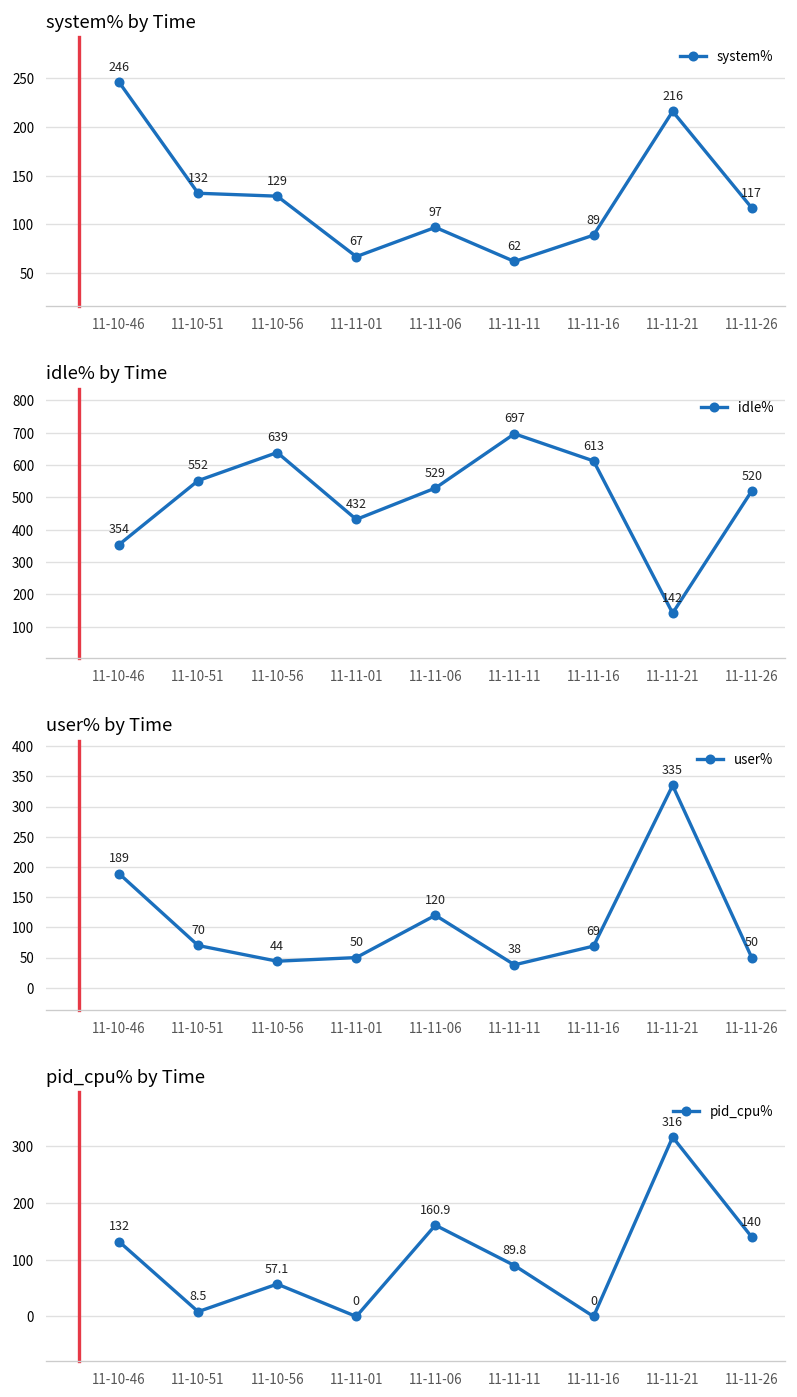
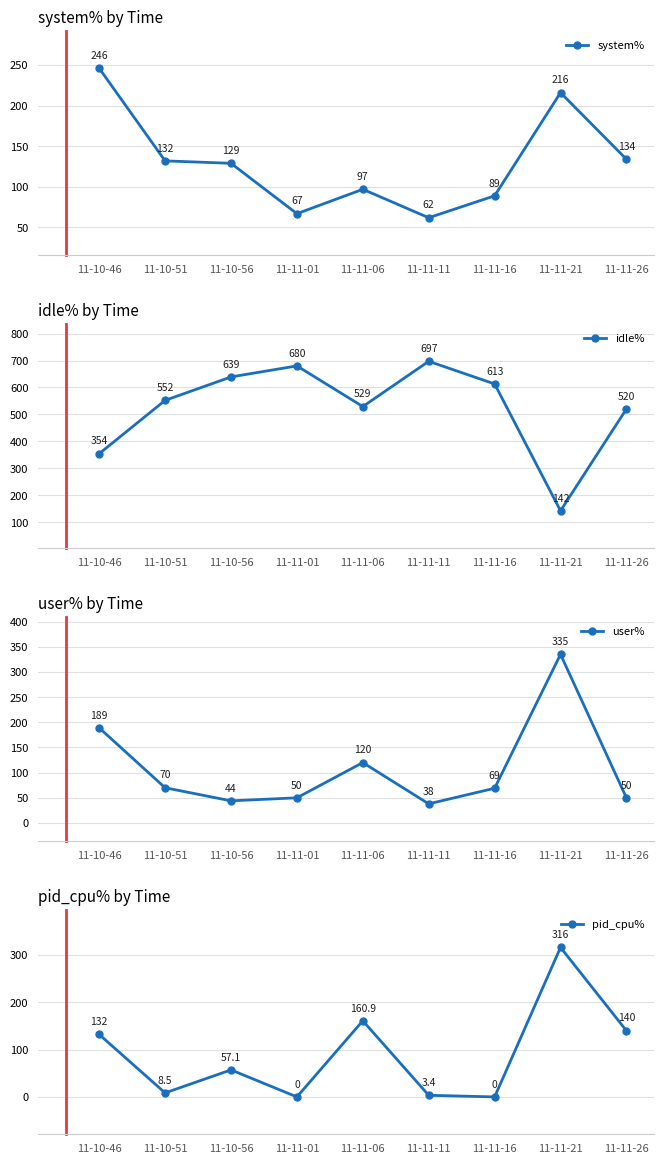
system% by Time, 11-11-26: 117 -> 134
idle% by Time, 11-11-01: 432 -> 680
pid_cpu% by Time, 11-11-11: 89.8 -> 3.4
